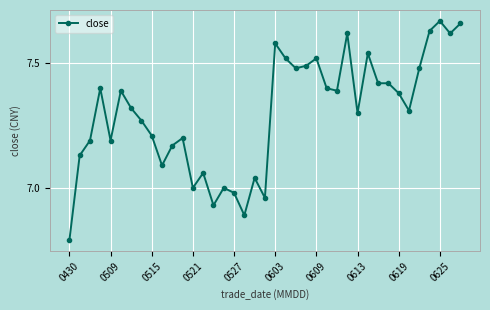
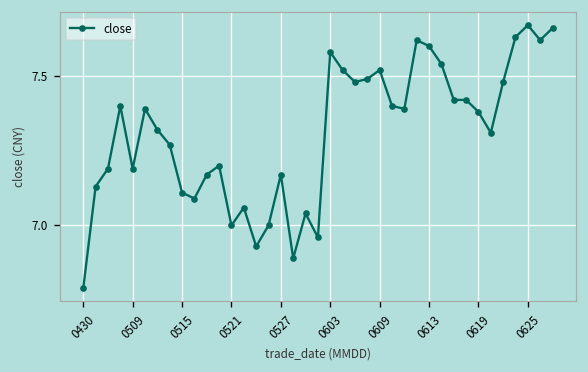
0515: 7.21 -> 7.11
0527: 6.98 -> 7.17
0613: 7.3 -> 7.6
